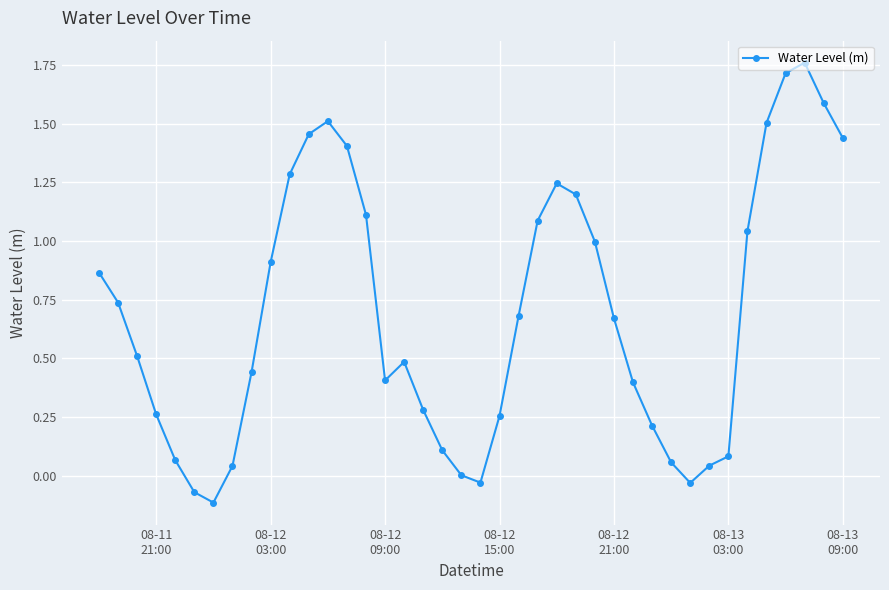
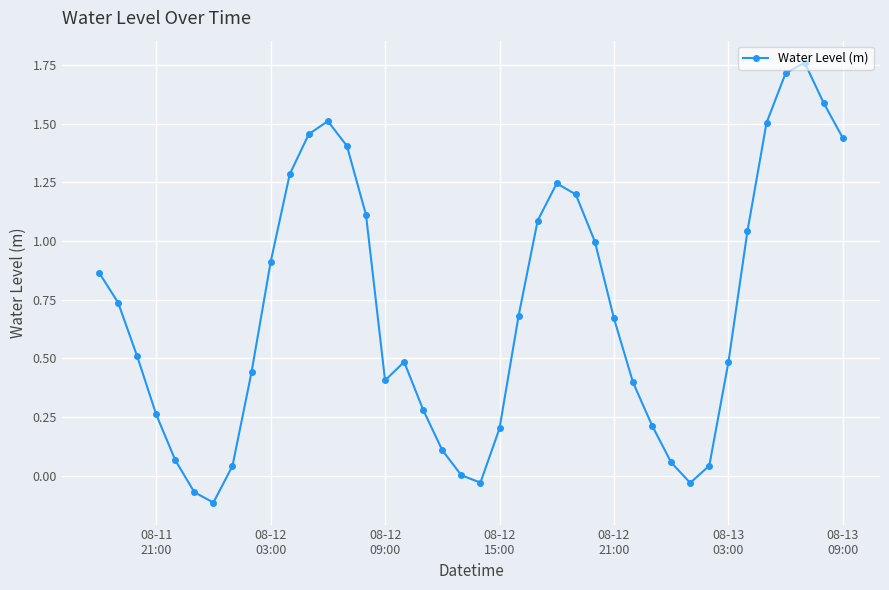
08-12 15:00: 0.25 -> 0.20
08-13 03:00: 0.08 -> 0.48
